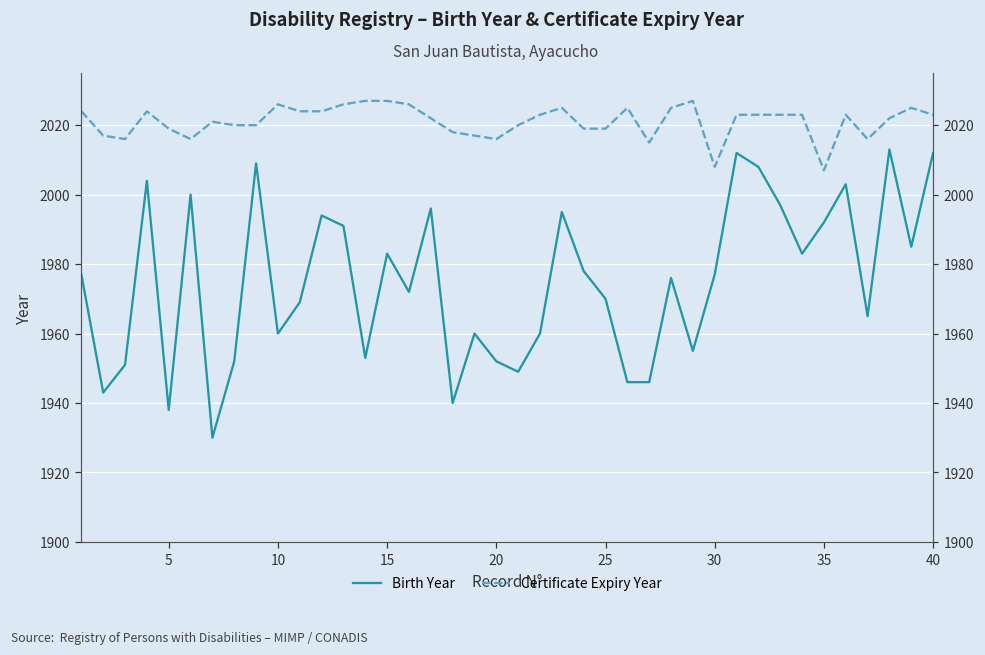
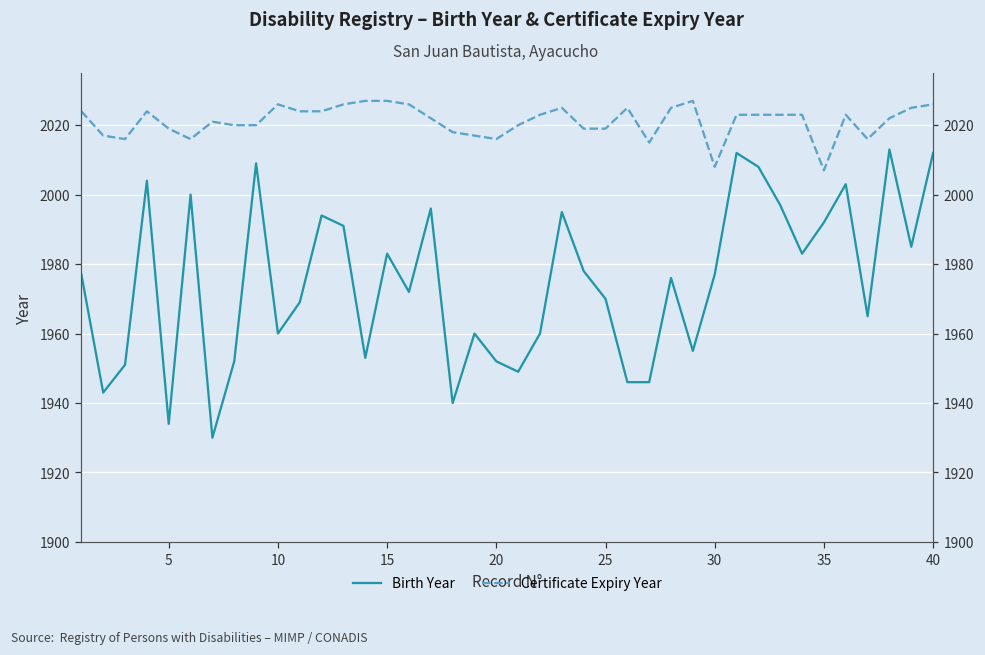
Birth Year, 5: 1938 -> 1934
Certificate Expiry Year, 40: 2023 -> 2026
